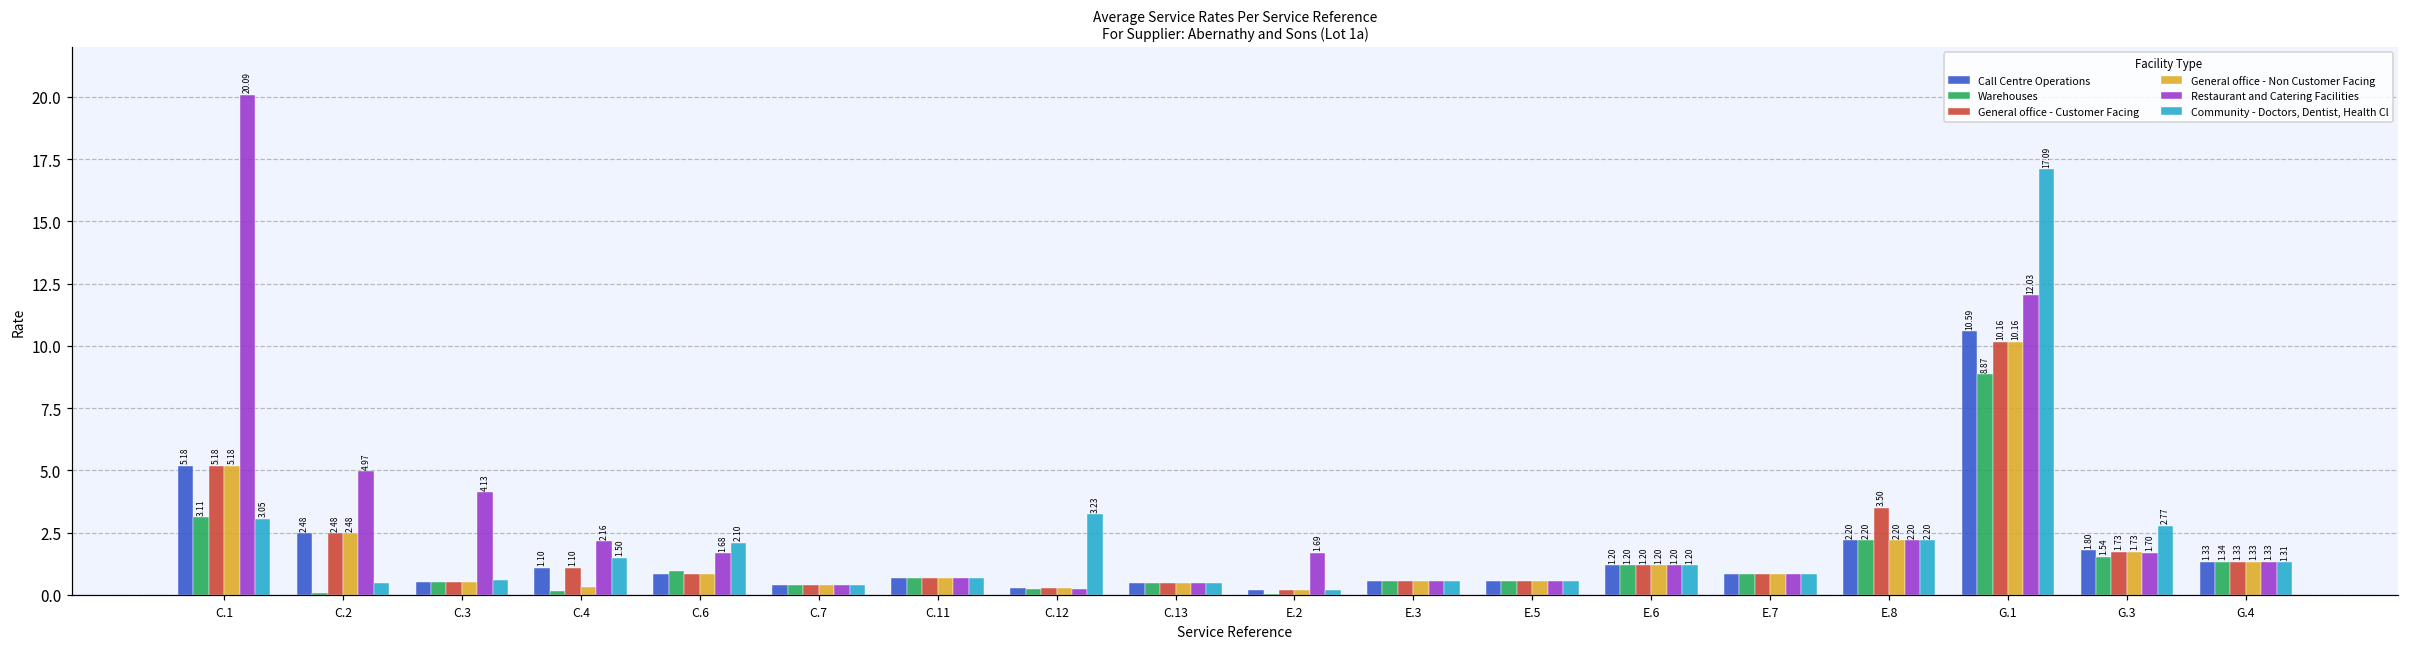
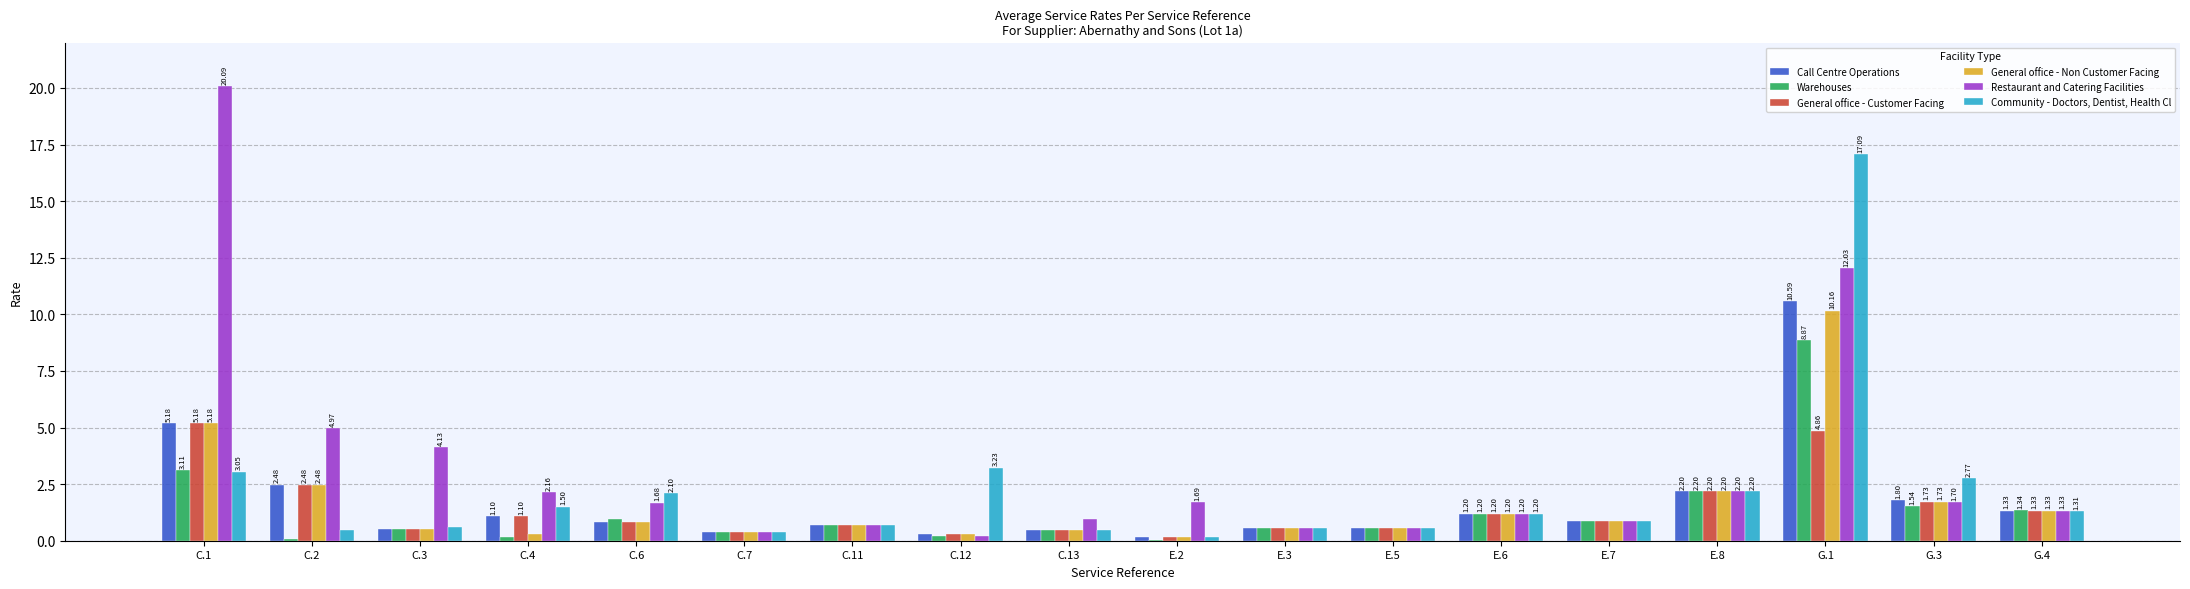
Restaurant and Catering Facilities, C.13: 0.5 -> 1.0
General office - Customer Facing, E.8: 3.50 -> 2.20
General office - Customer Facing, G.1: 10.16 -> 4.86
